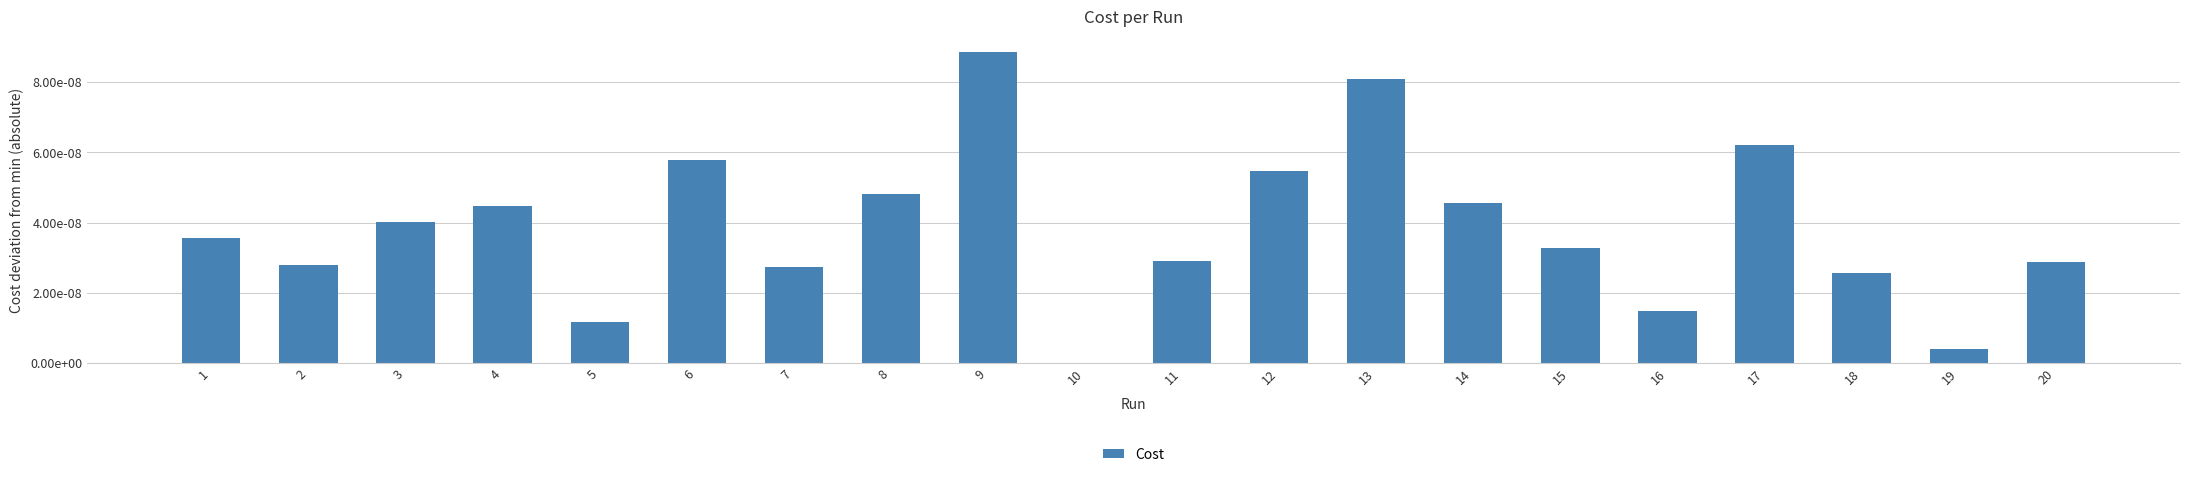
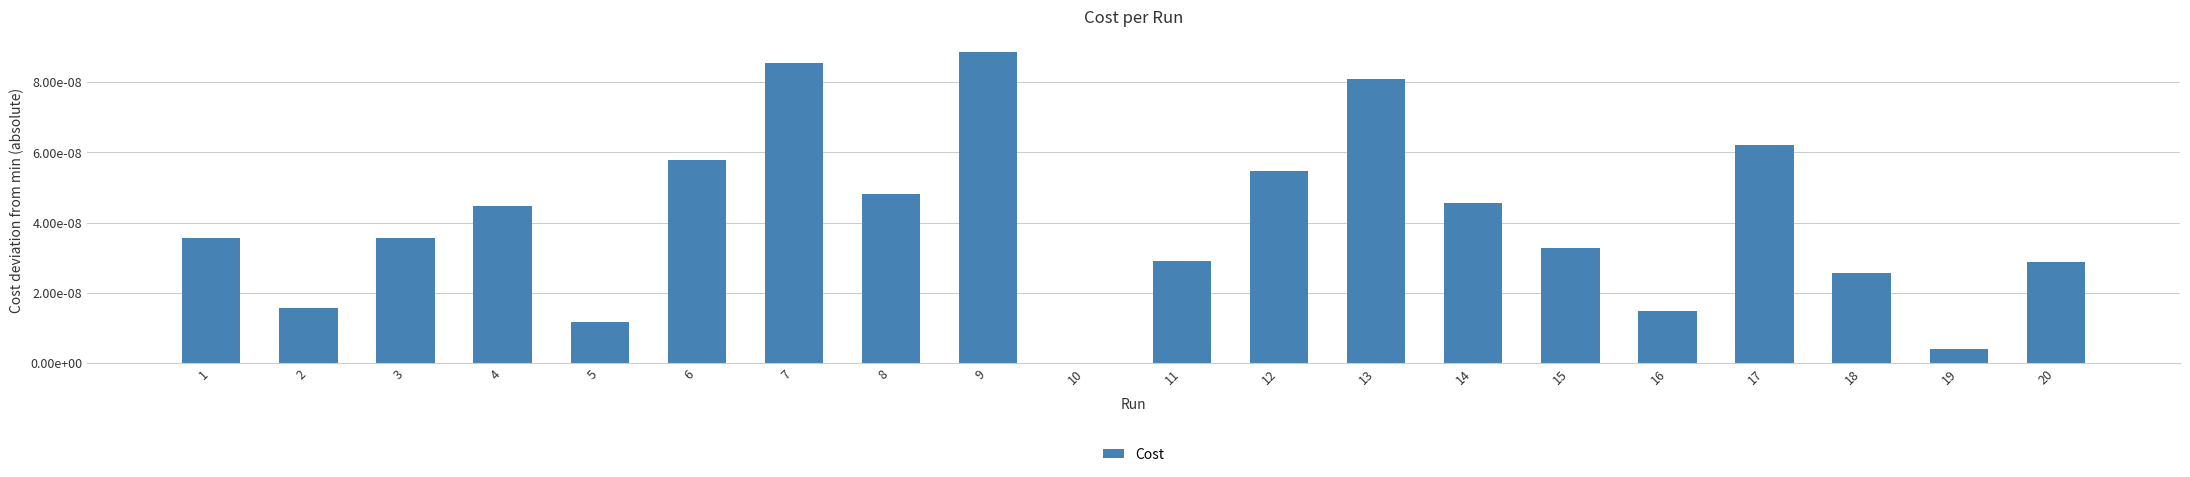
2: 0.000000028 -> 0.000000016
3: 0.000000040 -> 0.000000036
7: 0.000000027 -> 0.000000086
